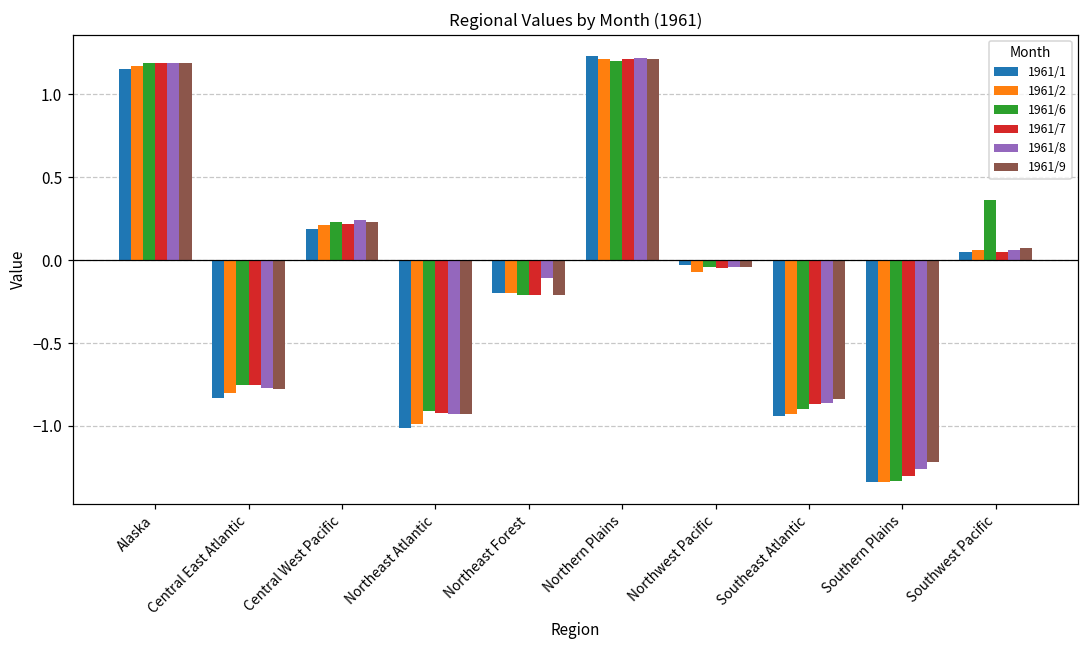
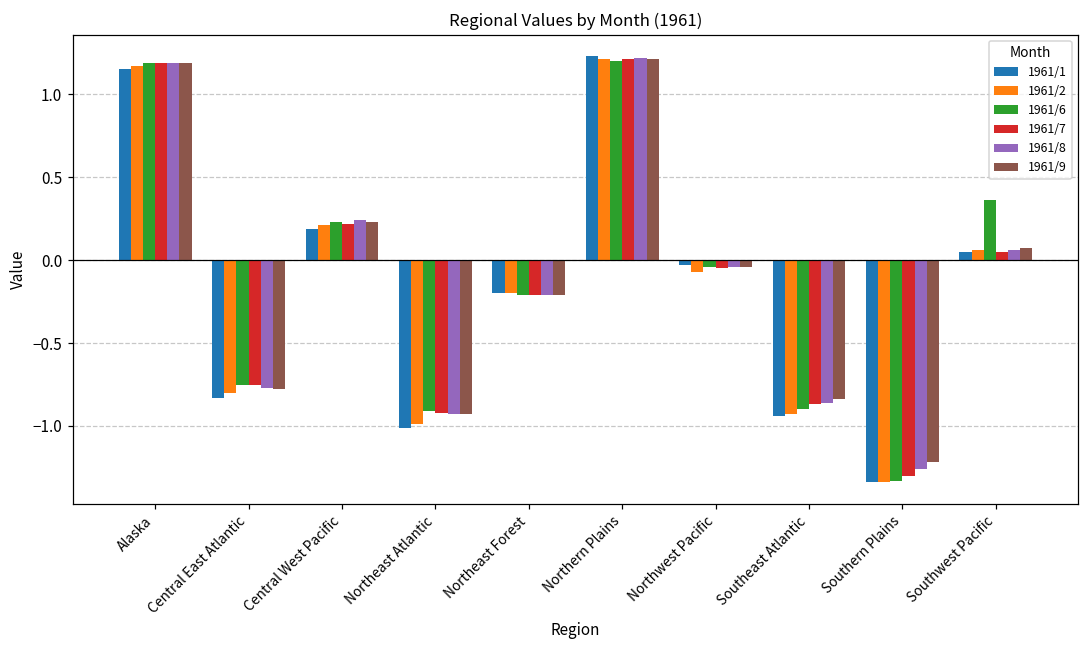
1961/8, Northeast Forest: -0.11 -> -0.21
